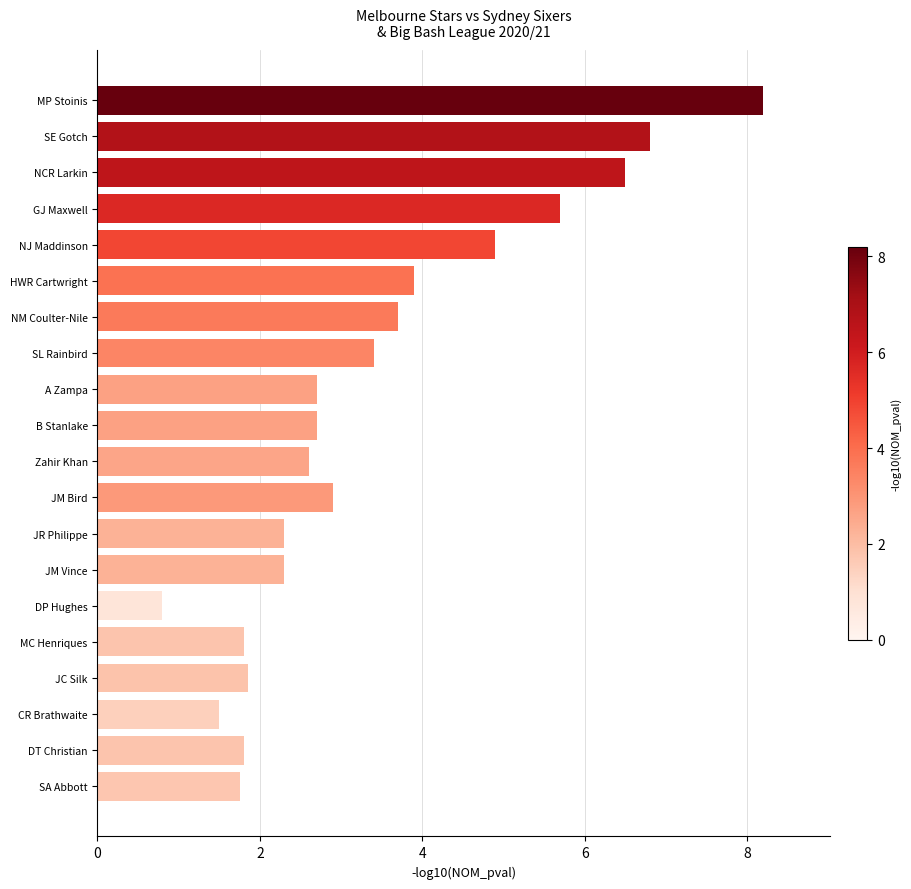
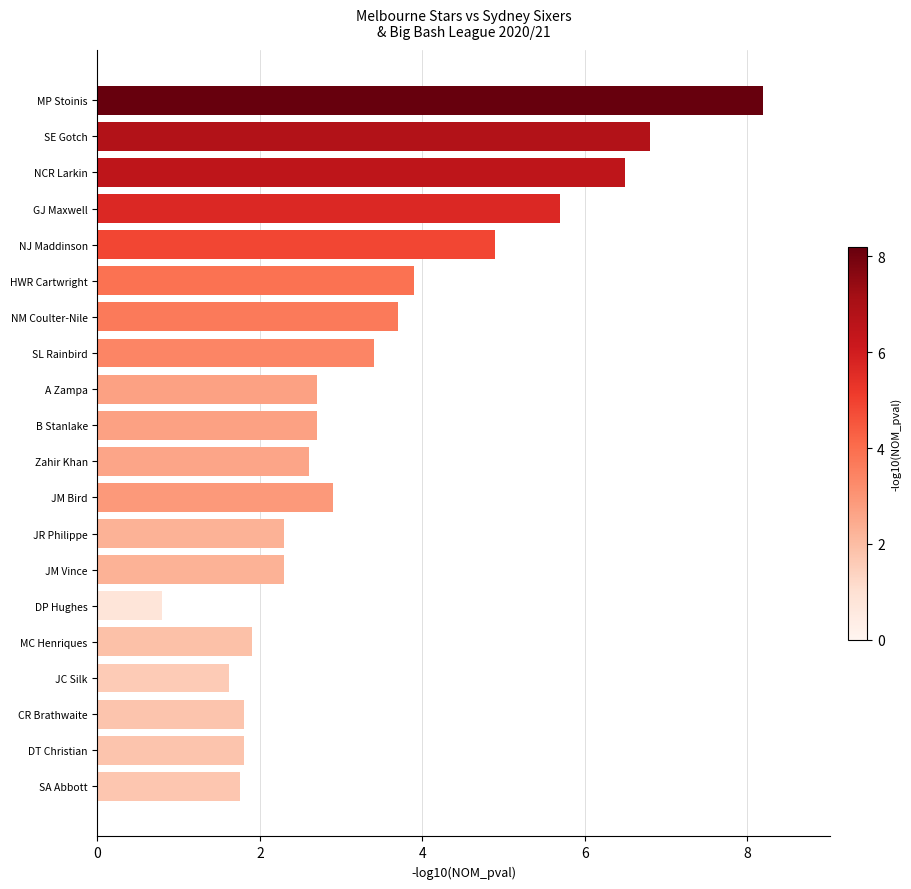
MC Henriques: 1.8 -> 1.9
JC Silk: 1.9 -> 1.6
CR Brathwaite: 1.5 -> 1.8
